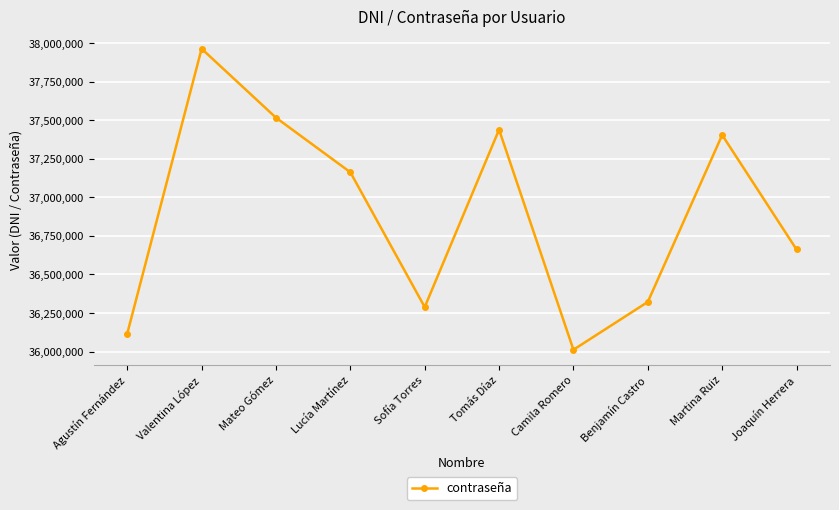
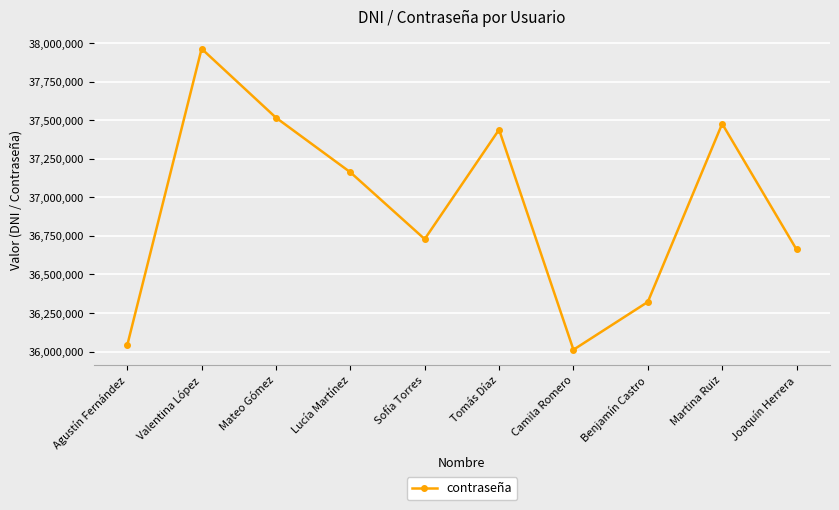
Agustín Fernández: 36,120,000 -> 36,040,000
Sofía Torres: 36,290,000 -> 36,730,000
Martina Ruiz: 37,400,000 -> 37,480,000
